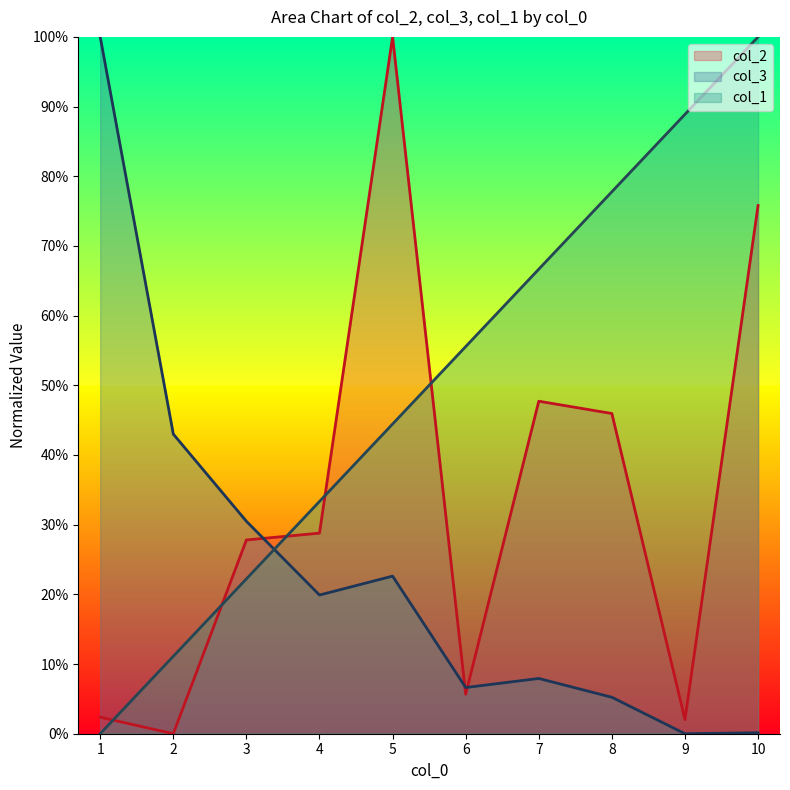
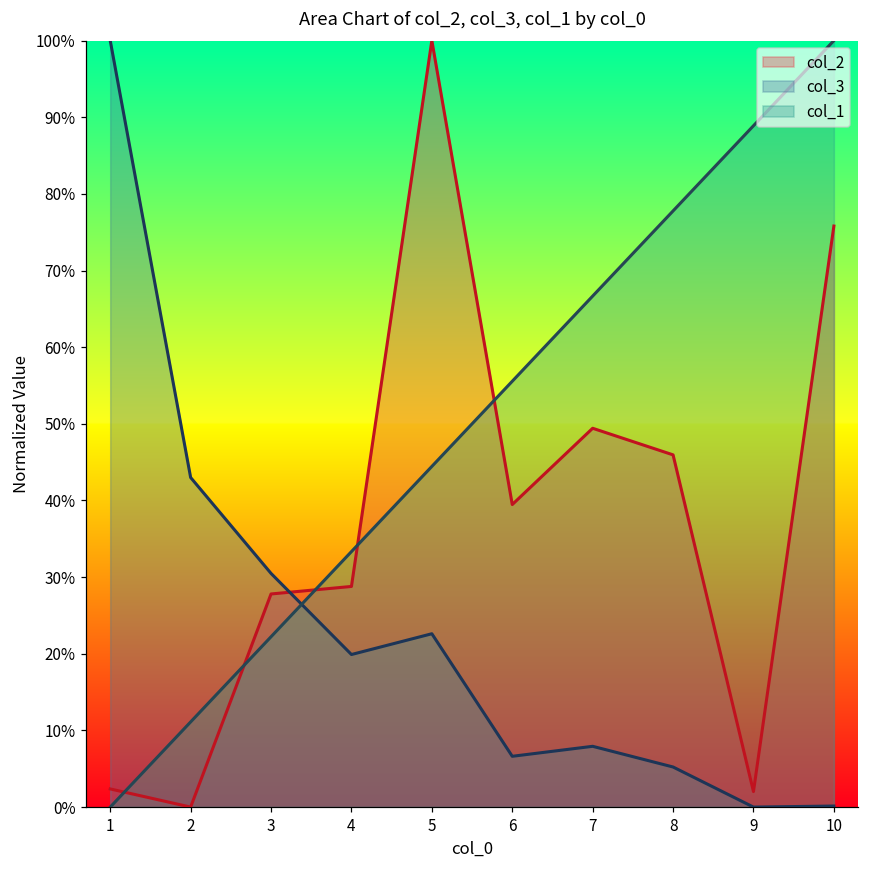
col_2, 6: 6% -> 39%
col_2, 7: 48% -> 49%
